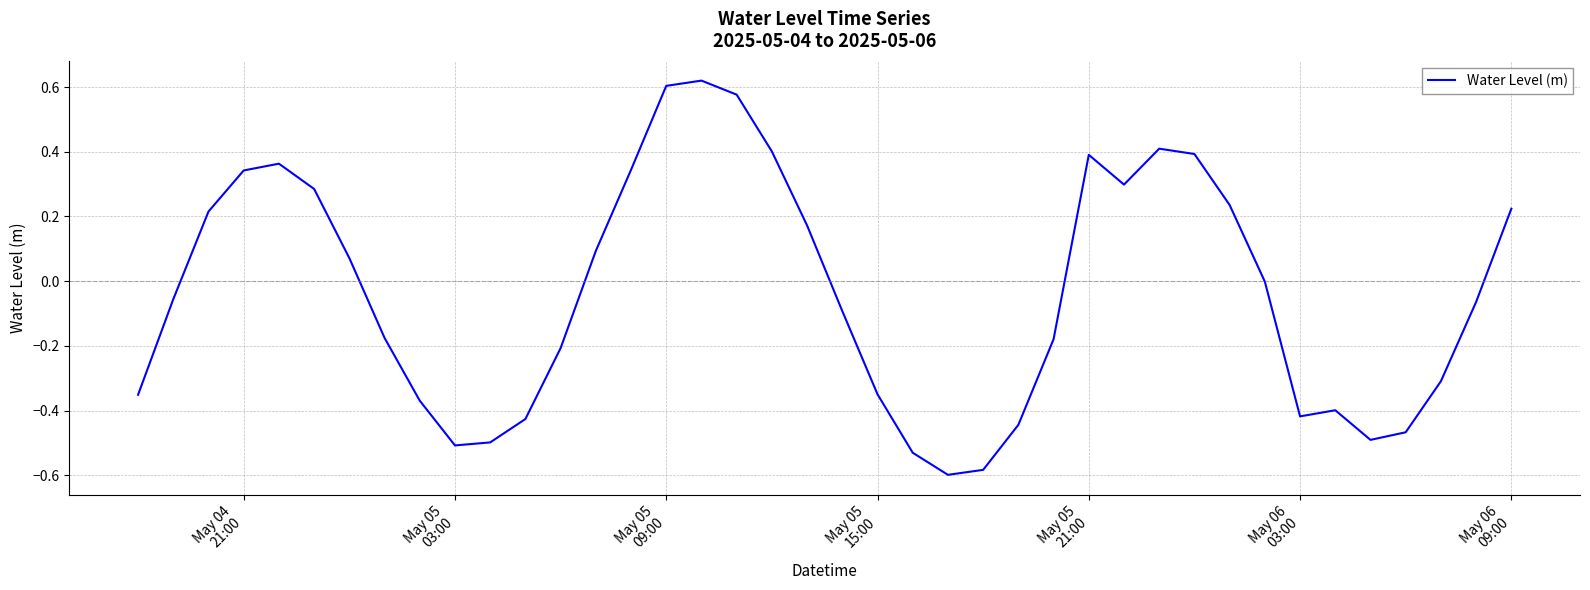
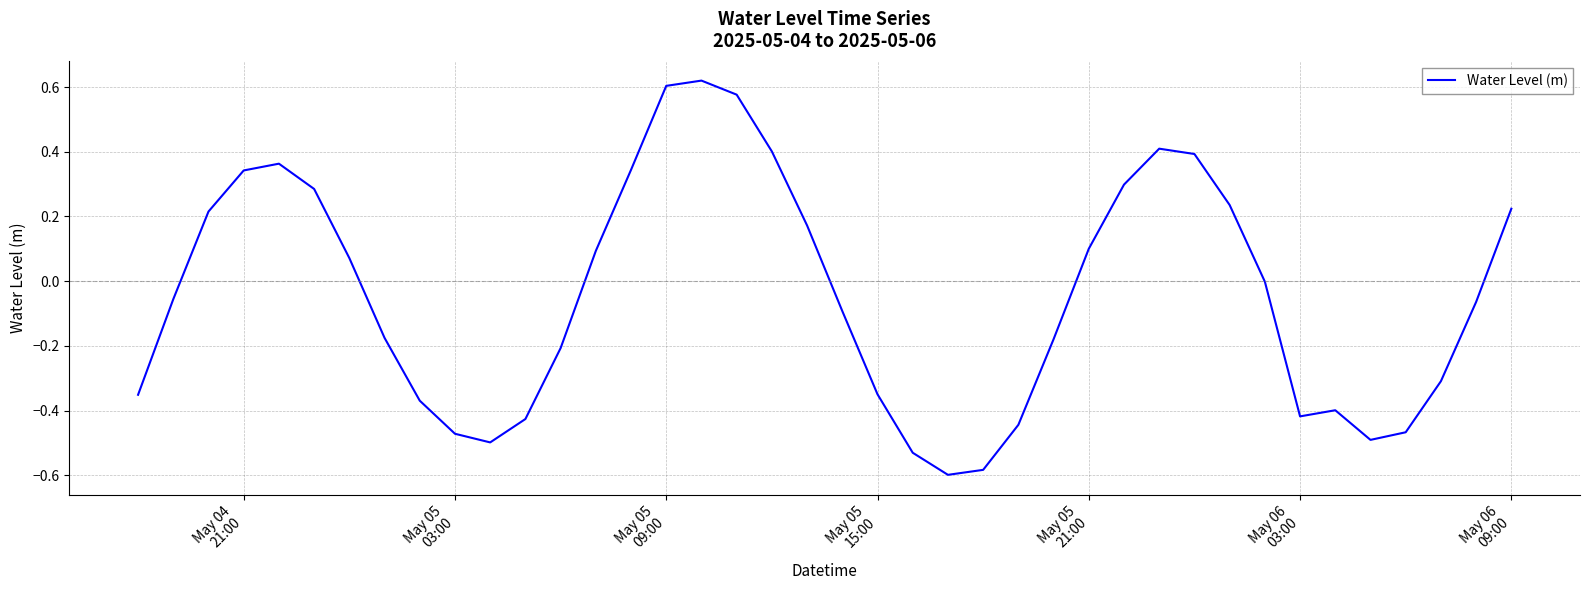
May 05 03:00: -0.51 -> -0.47
May 05 21:00: 0.39 -> 0.10
